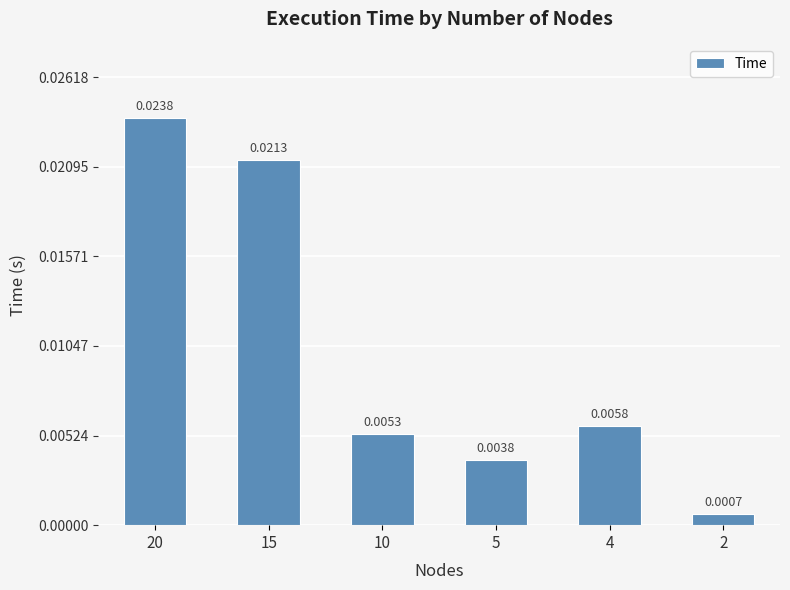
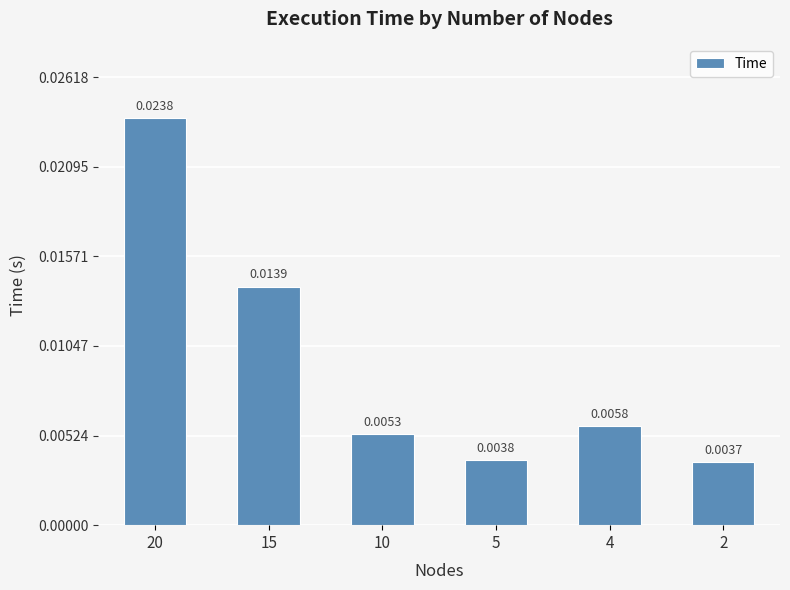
15: 0.0213 -> 0.0139
2: 0.0007 -> 0.0037
